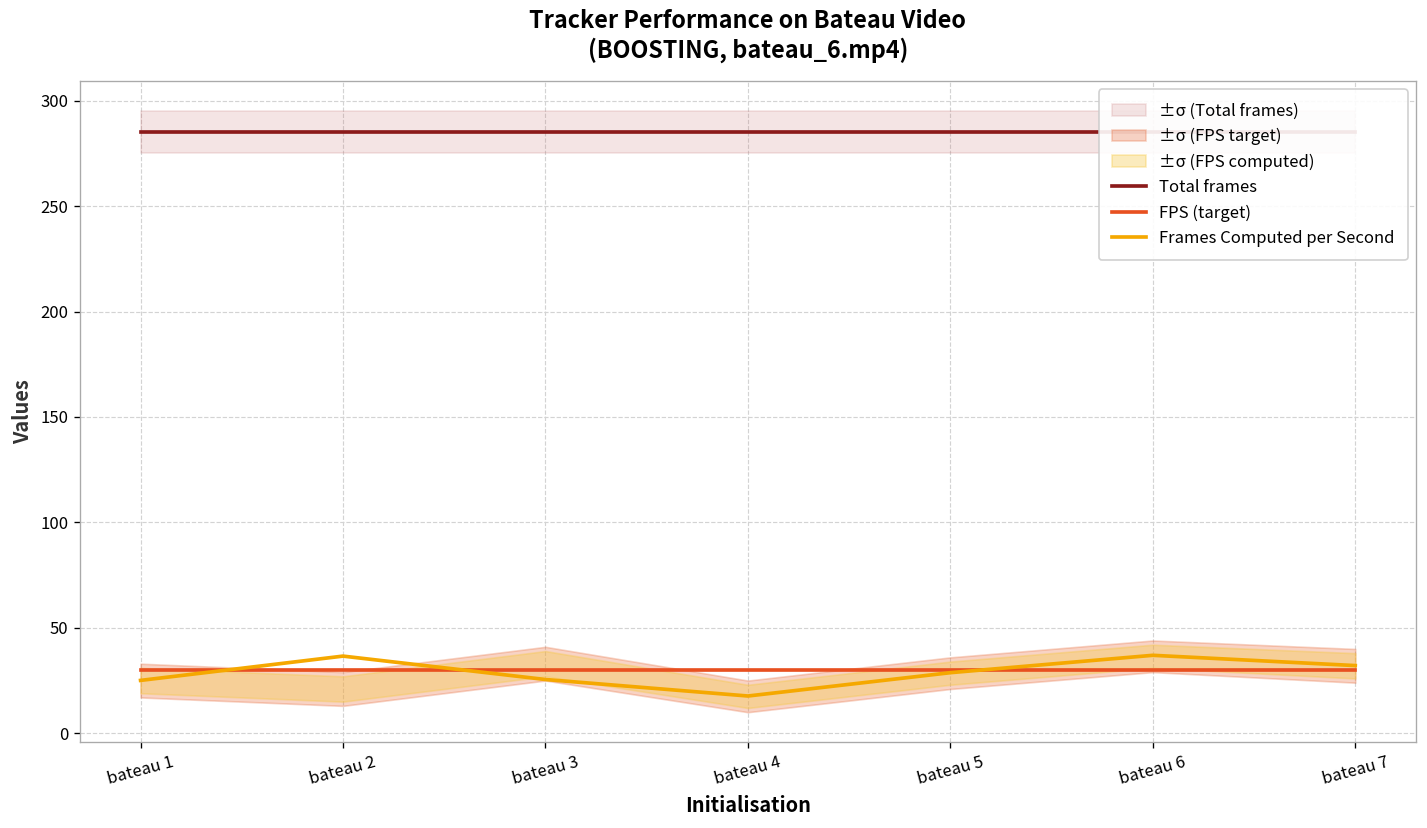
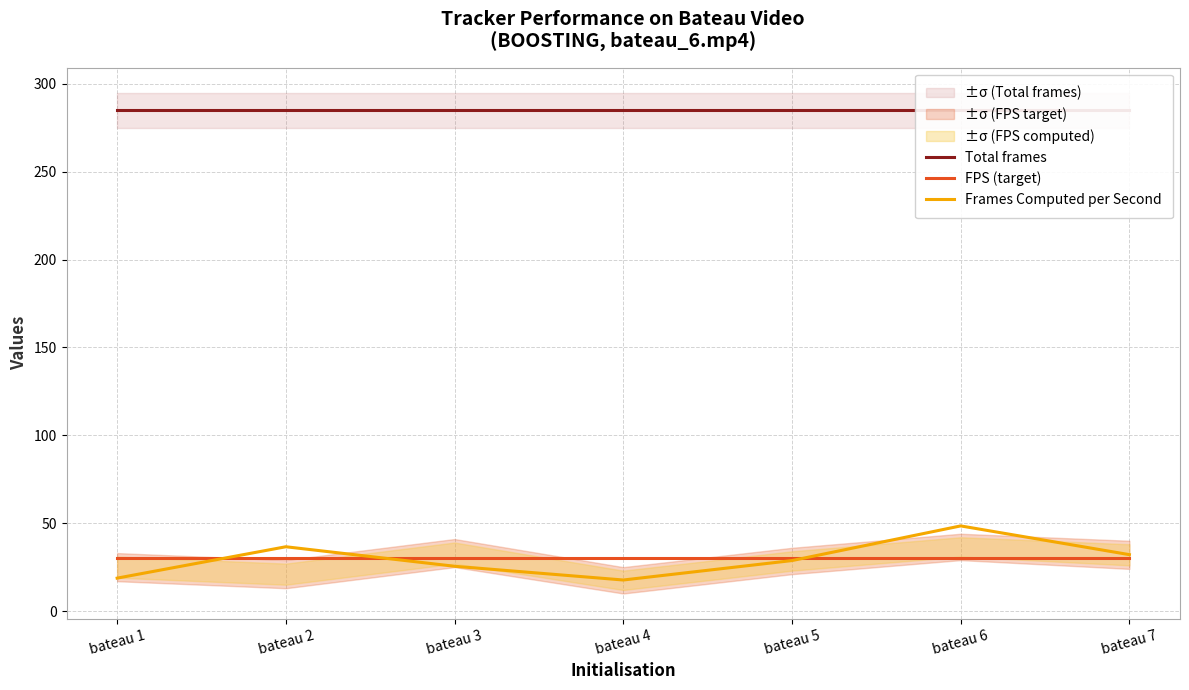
Frames Computed per Second, bateau 1: 25 -> 19
Frames Computed per Second, bateau 6: 37 -> 48
